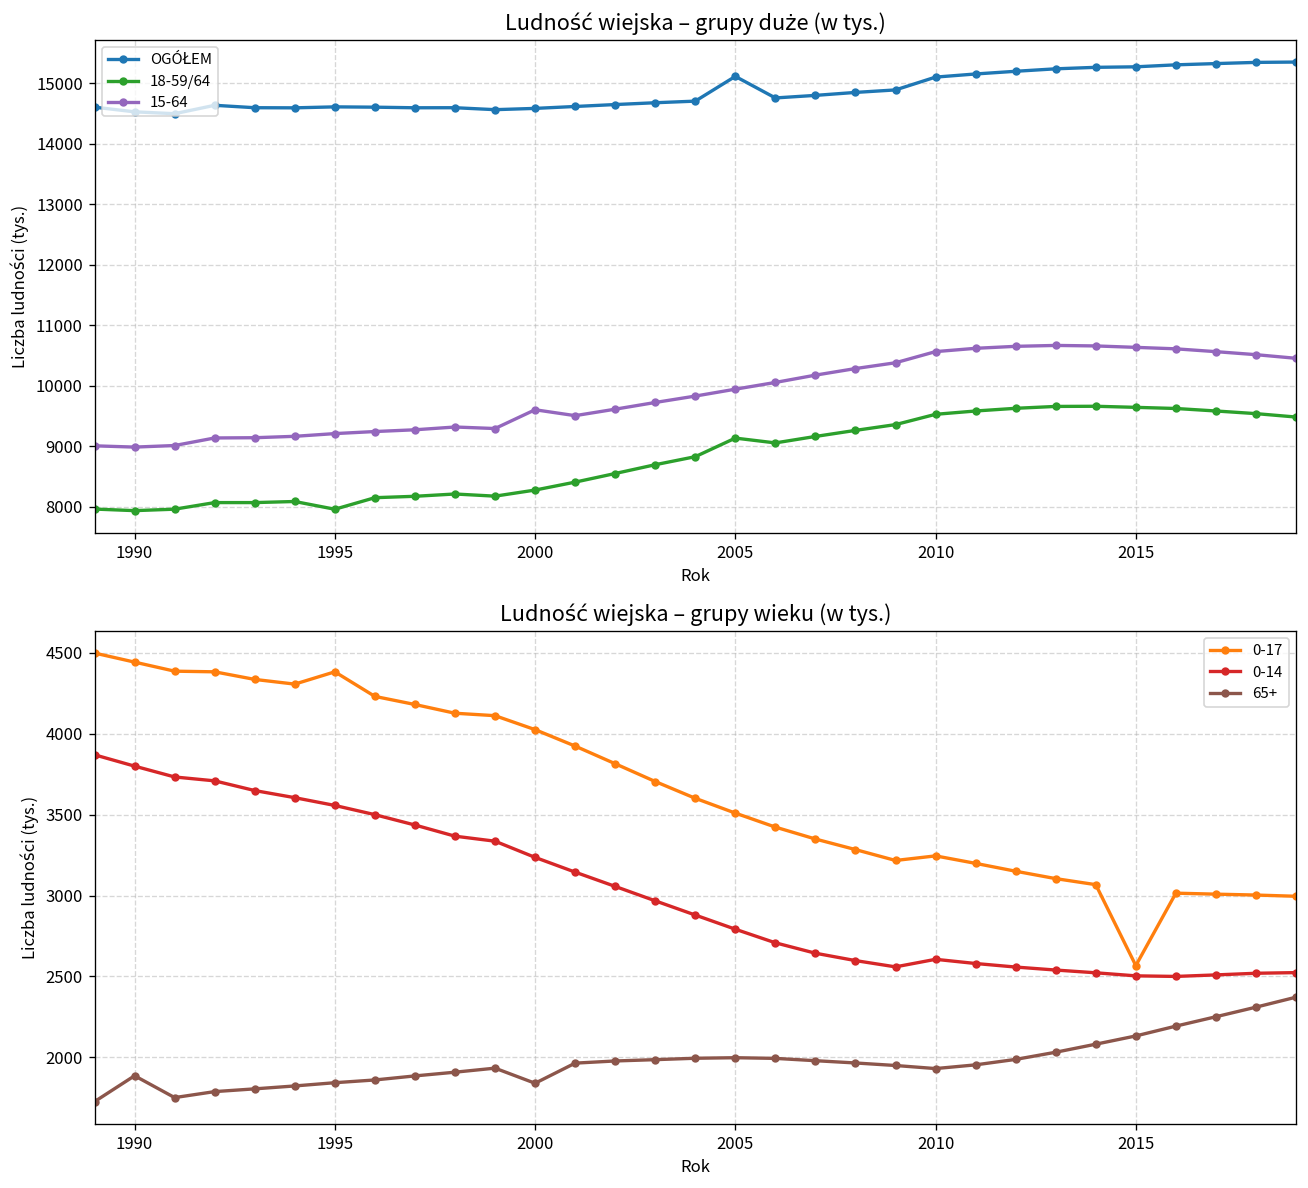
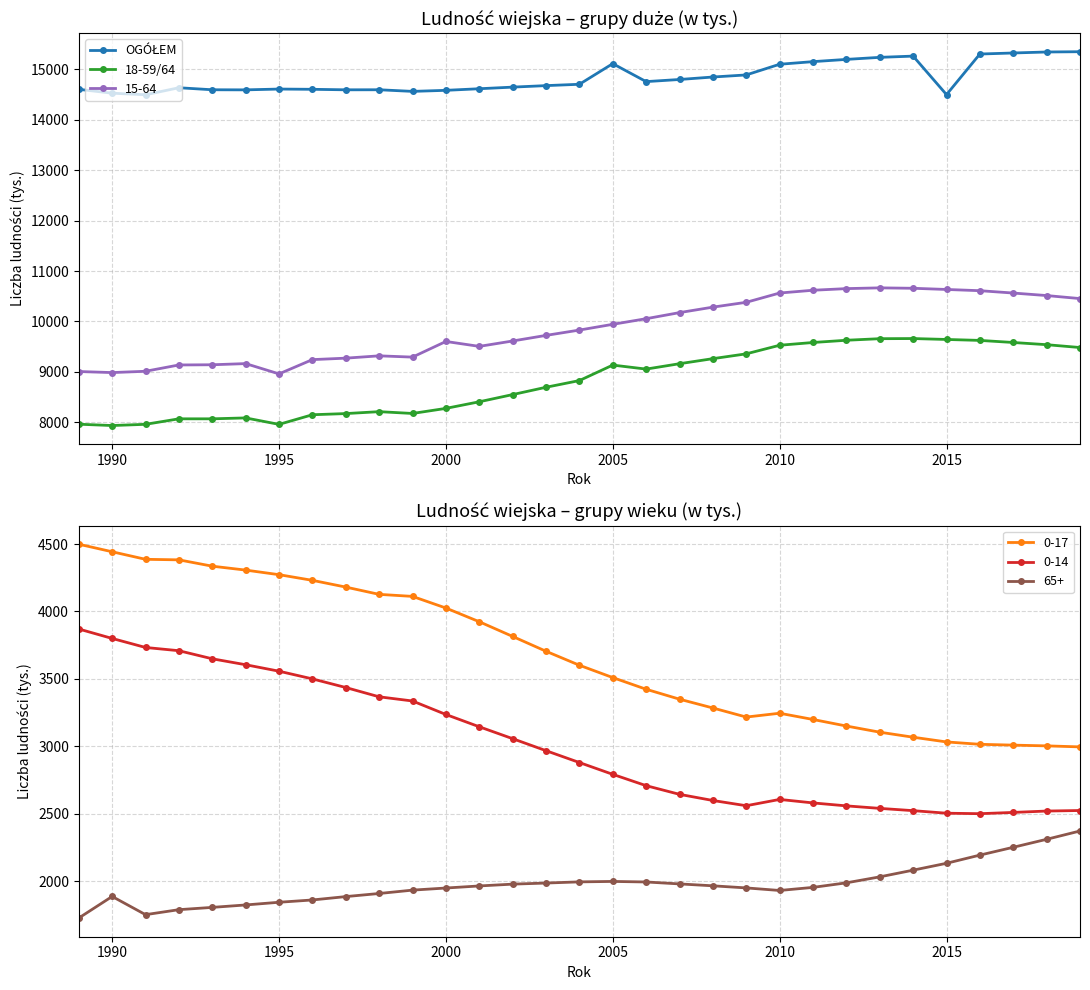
Ludność wiejska – grupy duże (w tys.), 15-64, 1995: 9200 -> 9000
Ludność wiejska – grupy duże (w tys.), OGÓŁEM, 2015: 15300 -> 14500
Ludność wiejska – grupy wieku (w tys.), 0-17, 1995: 4380 -> 4270
Ludność wiejska – grupy wieku (w tys.), 65+, 2000: 1840 -> 1950
Ludność wiejska – grupy wieku (w tys.), 0-17, 2015: 2570 -> 3030
